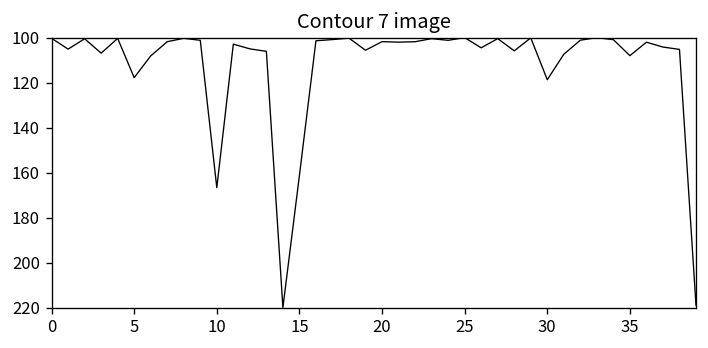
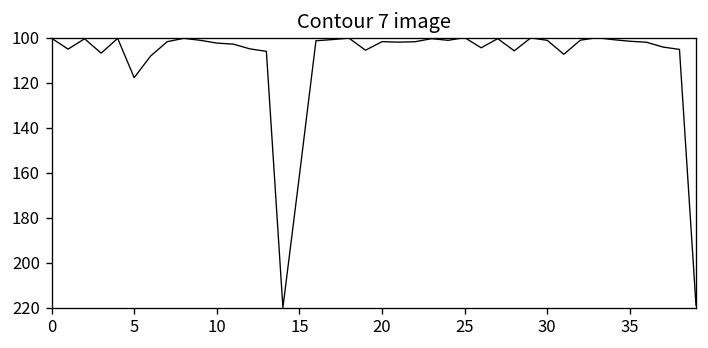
10: 167 -> 102
30: 119 -> 101
35: 108 -> 102
